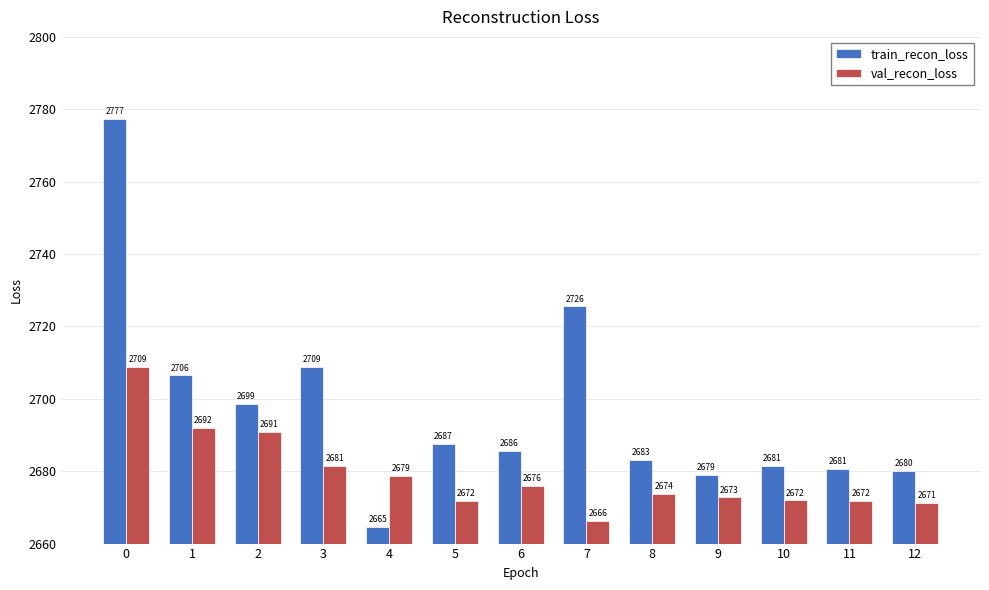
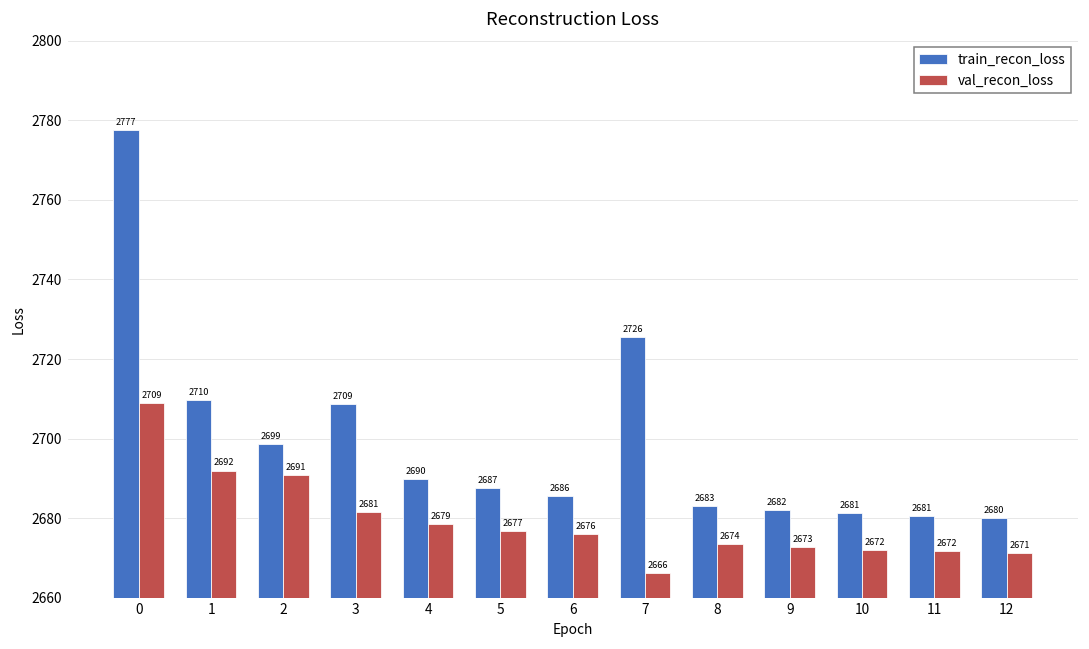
train_recon_loss, 1: 2706 -> 2710
train_recon_loss, 4: 2665 -> 2690
val_recon_loss, 5: 2672 -> 2677
train_recon_loss, 9: 2679 -> 2682
